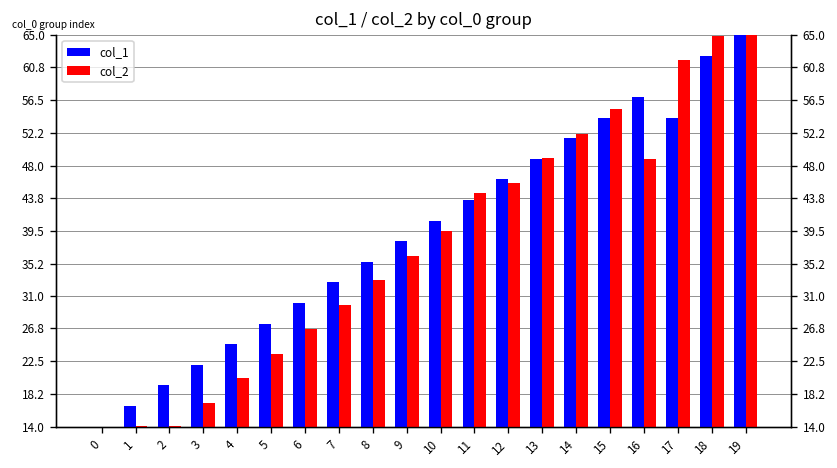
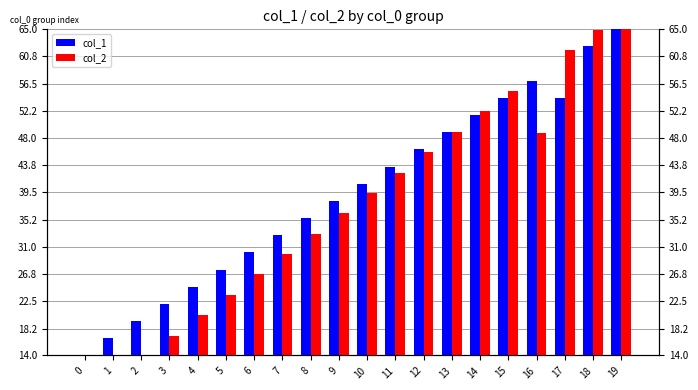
col_2, 11: 44 -> 43
